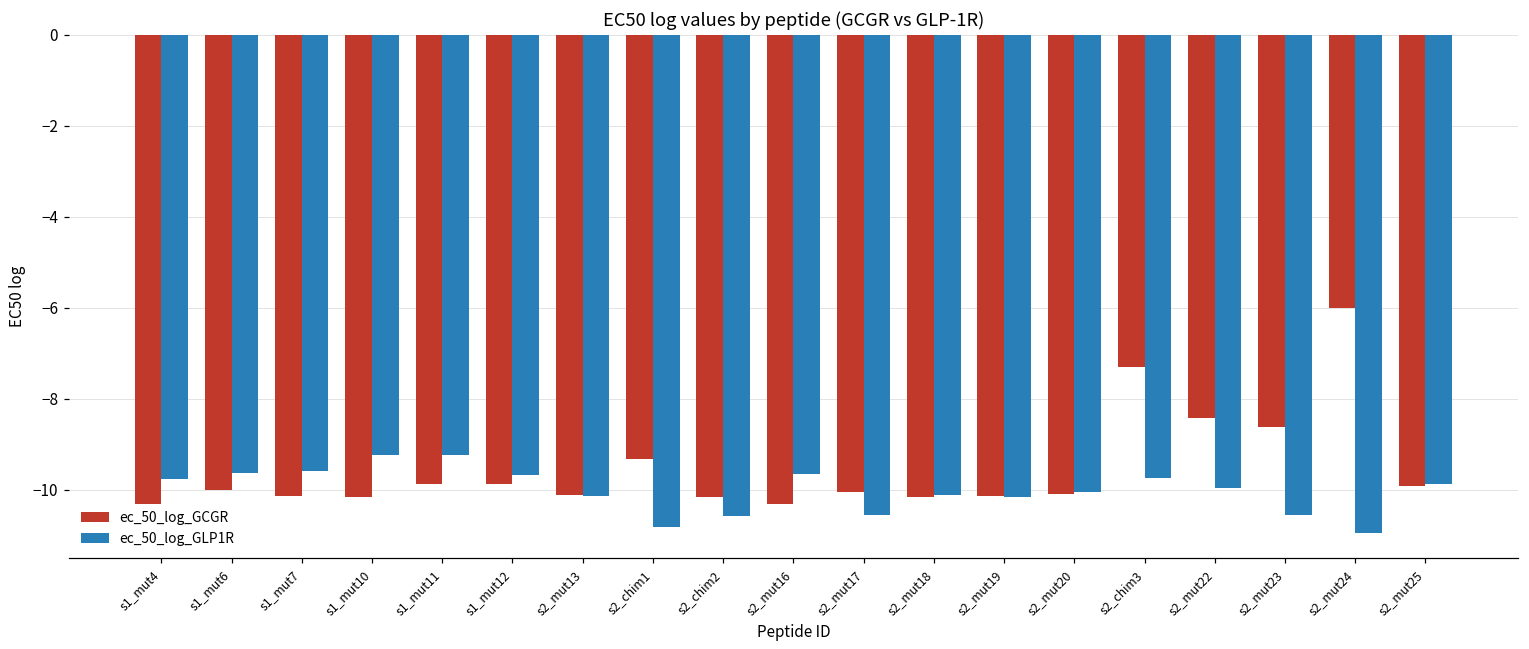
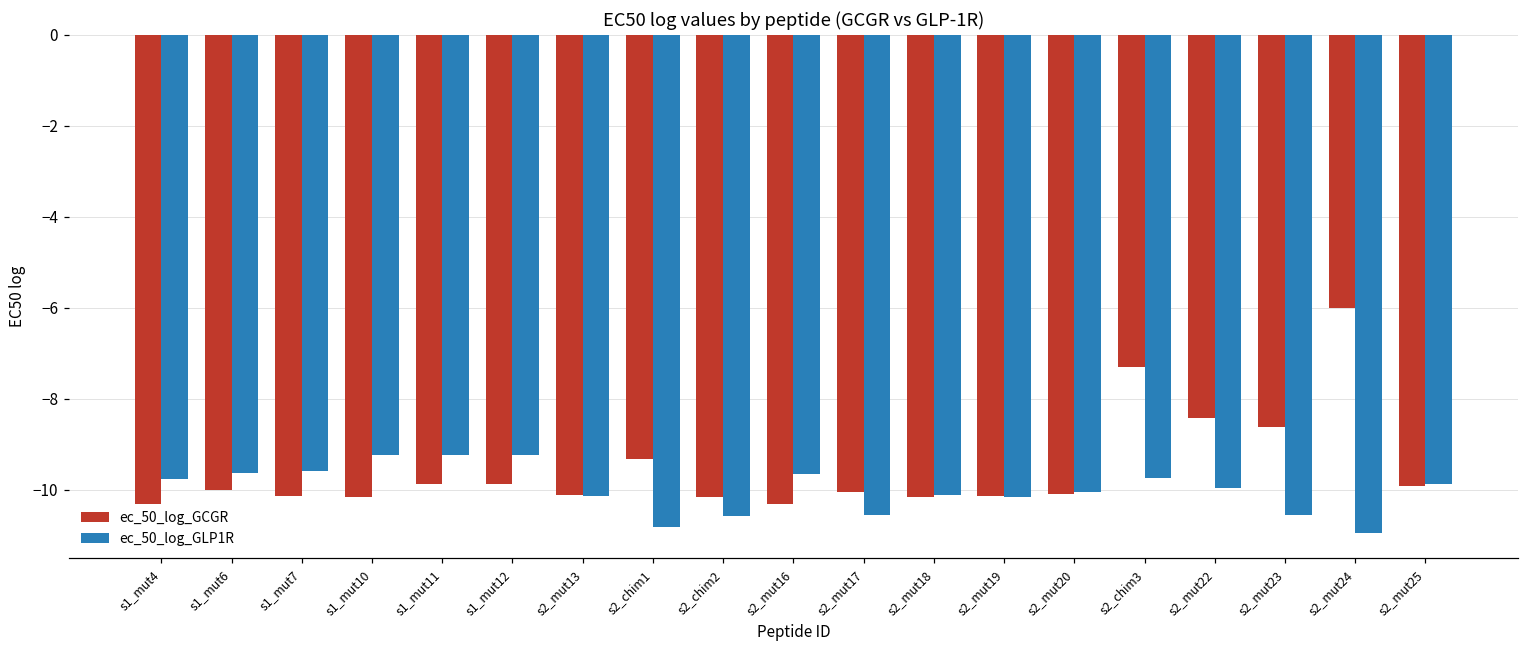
ec_50_log_GLP1R, s1_mut12: -9.7 -> -9.2
